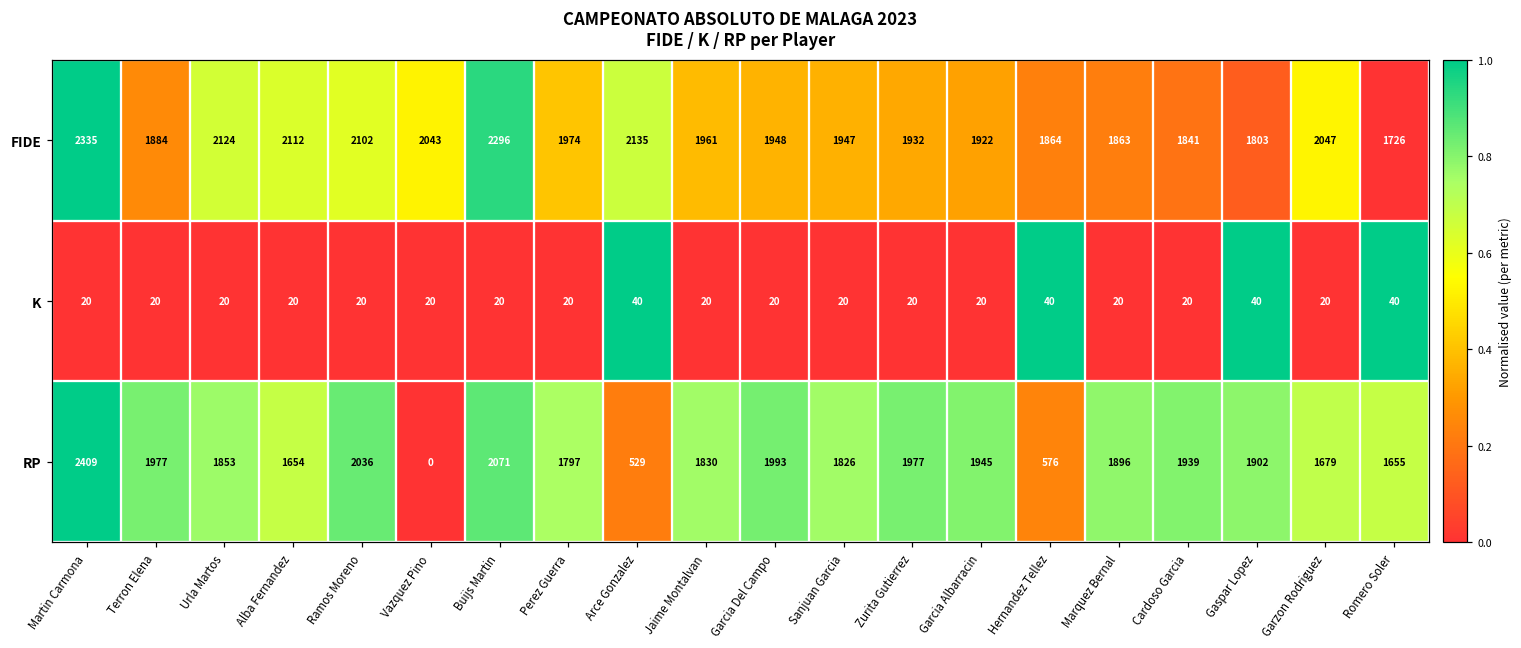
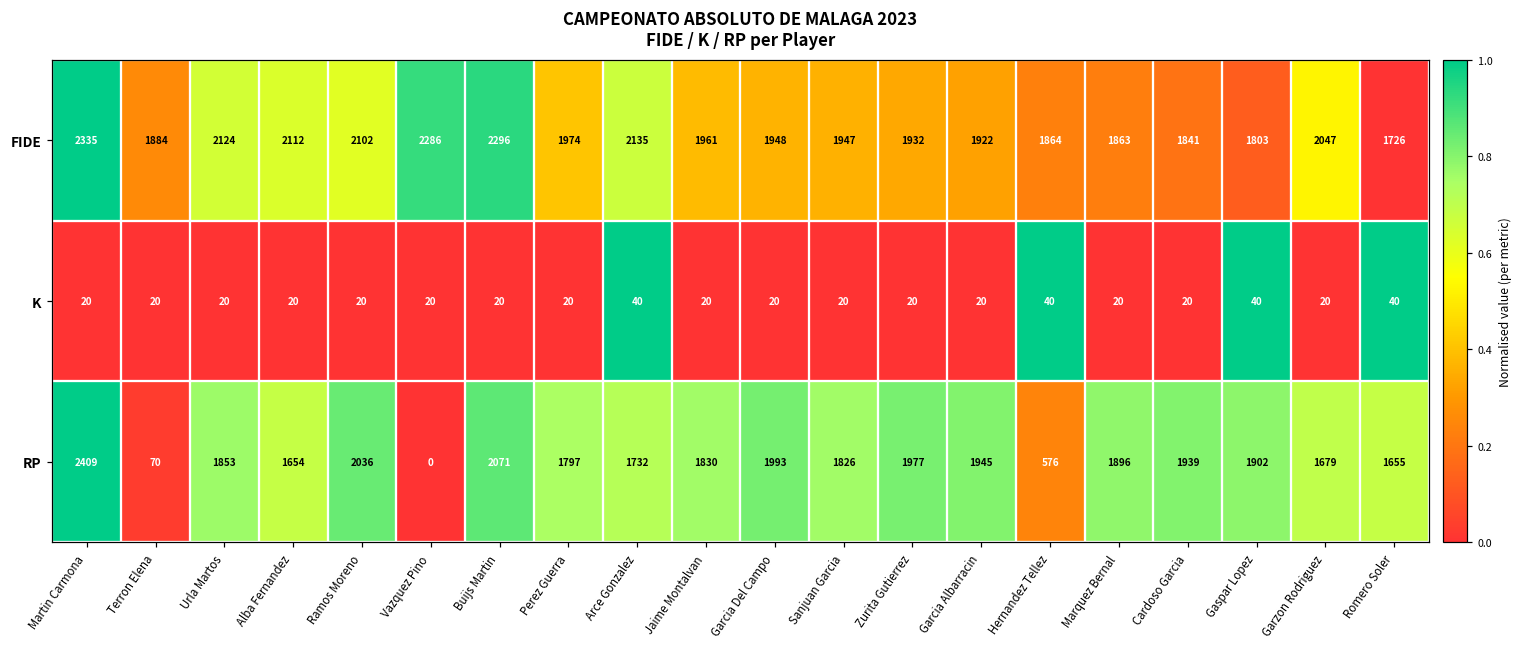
FIDE, Vazquez Pino: 2043 -> 2286
RP, Terron Elena: 1977 -> 70
RP, Arce Gonzalez: 529 -> 1732
